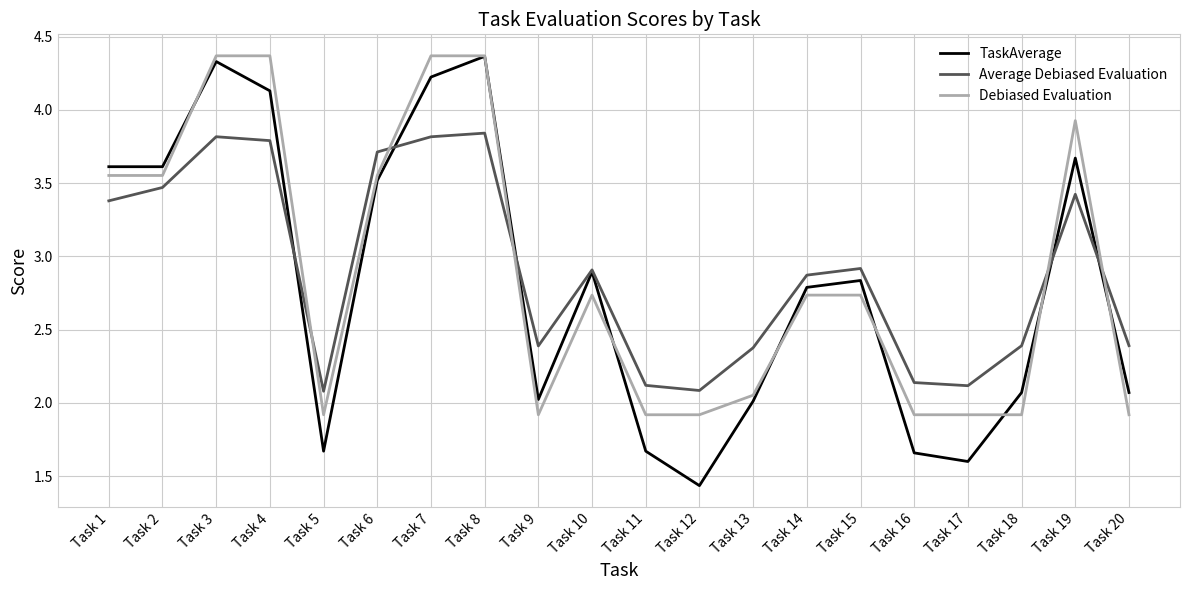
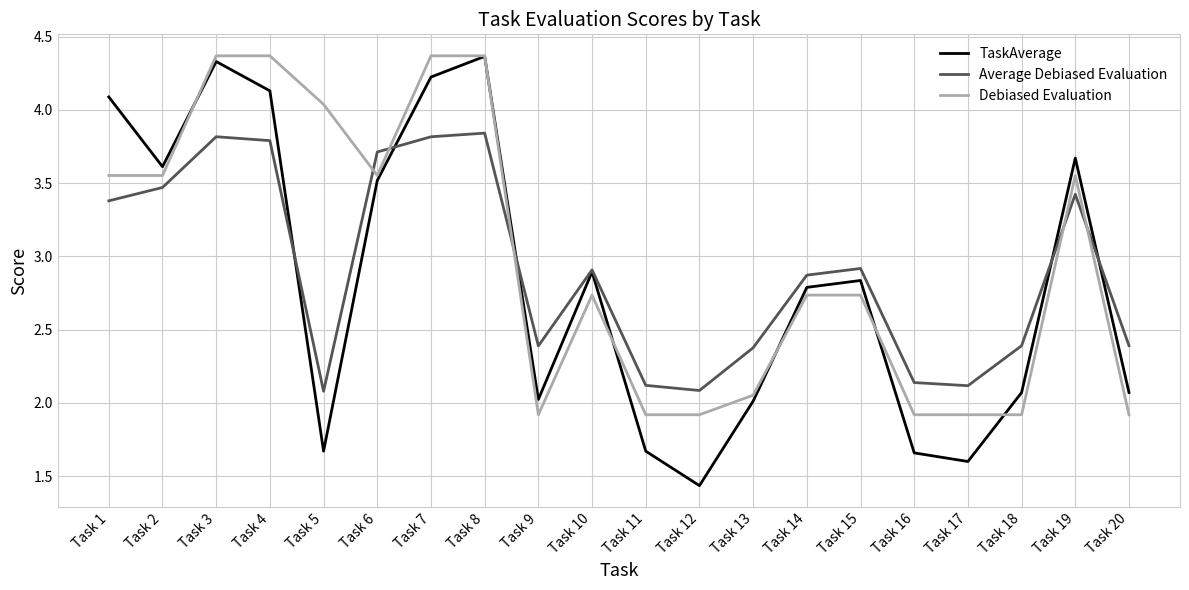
TaskAverage, Task 1: 3.61 -> 4.09
Debiased Evaluation, Task 5: 1.92 -> 4.04
Debiased Evaluation, Task 19: 3.93 -> 3.55
